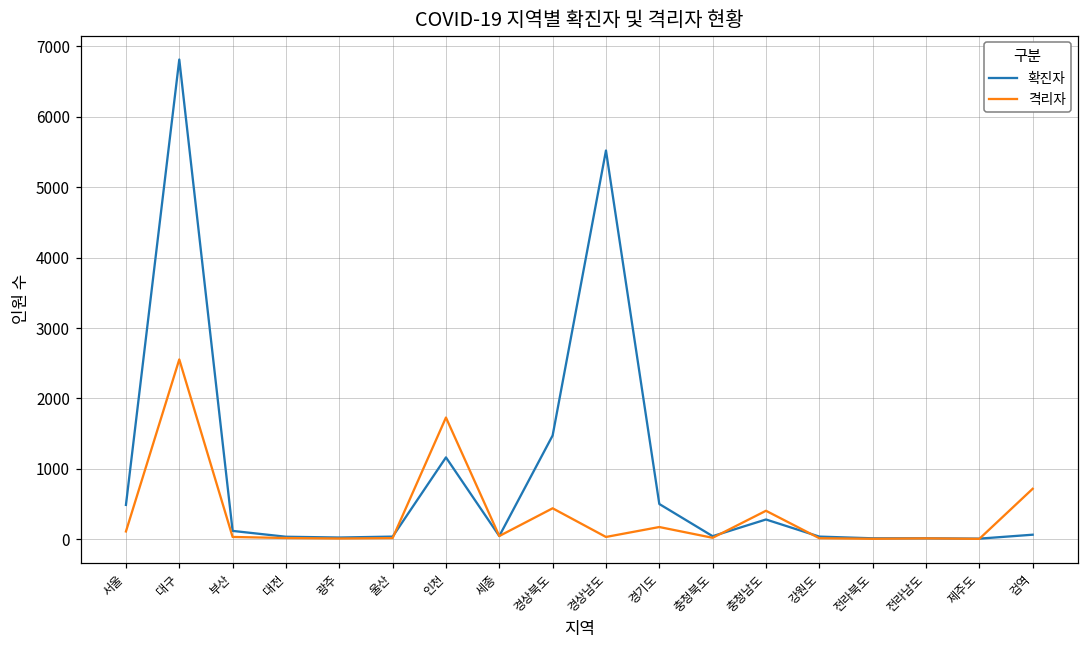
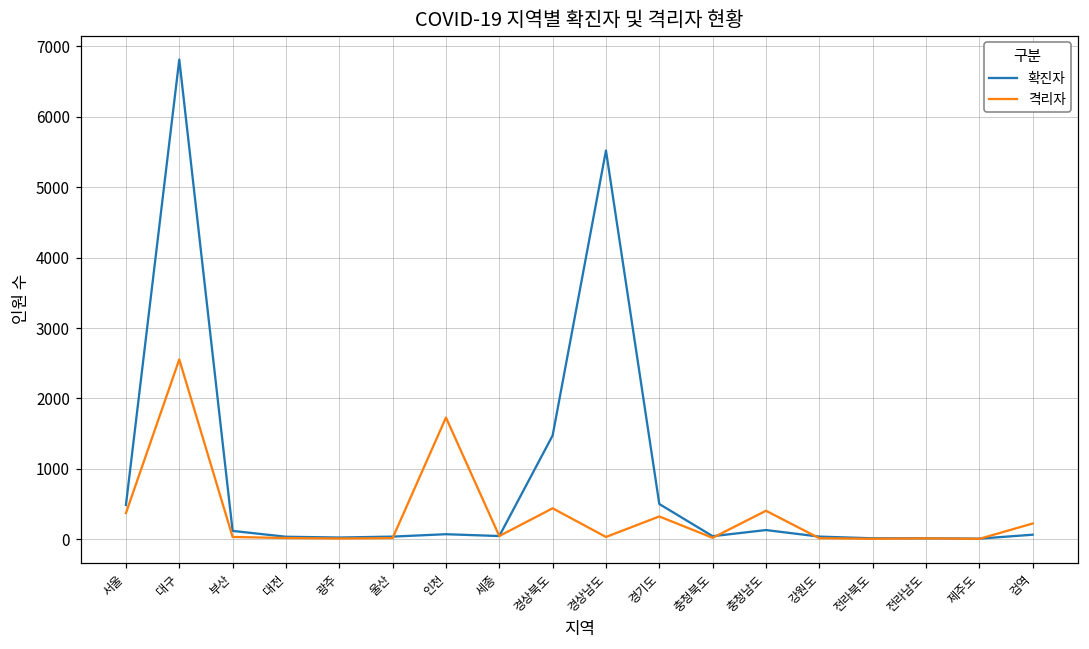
격리자, 서울: 100 -> 400
확진자, 인천: 1200 -> 100
격리자, 경기도: 200 -> 300
확진자, 충청남도: 300 -> 100
격리자, 검역: 700 -> 200
